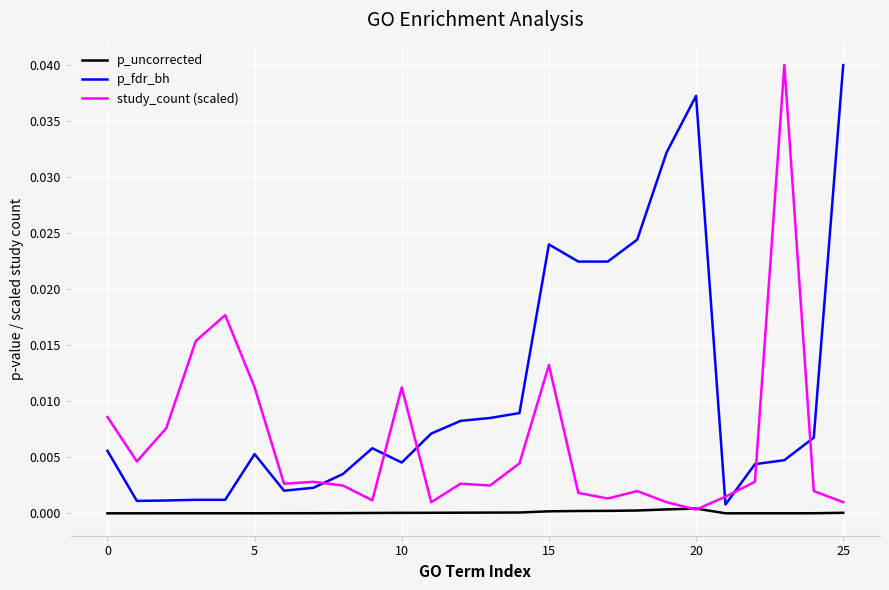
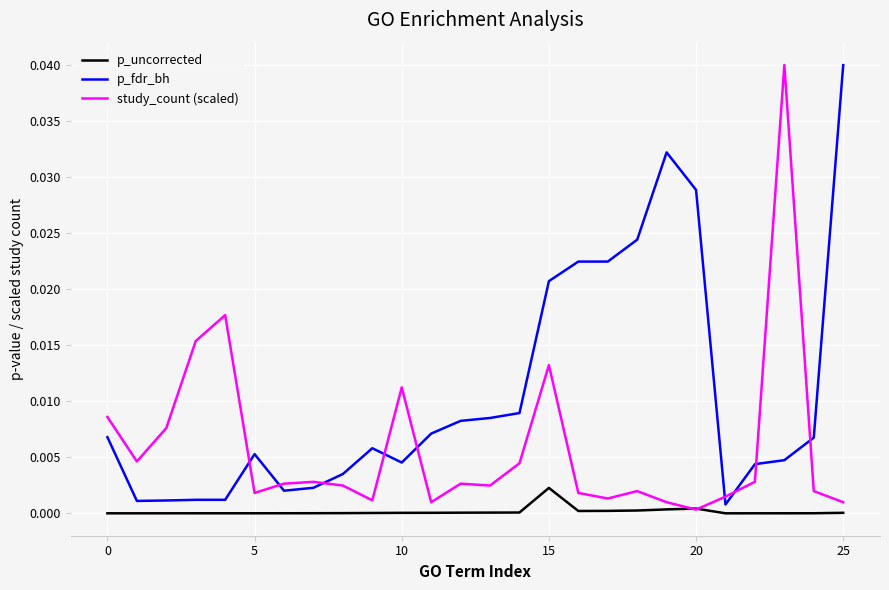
p_fdr_bh, 0: 0.0056 -> 0.0068
study_count (scaled), 5: 0.0112 -> 0.0018
p_uncorrected, 15: 0.0002 -> 0.0023
p_fdr_bh, 15: 0.0240 -> 0.0207
p_fdr_bh, 20: 0.0372 -> 0.0289
